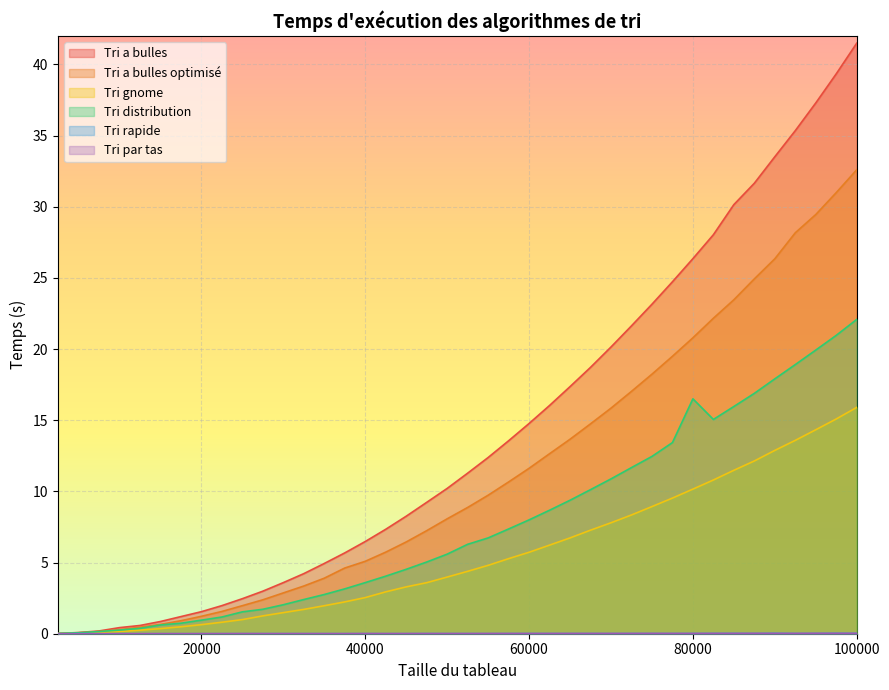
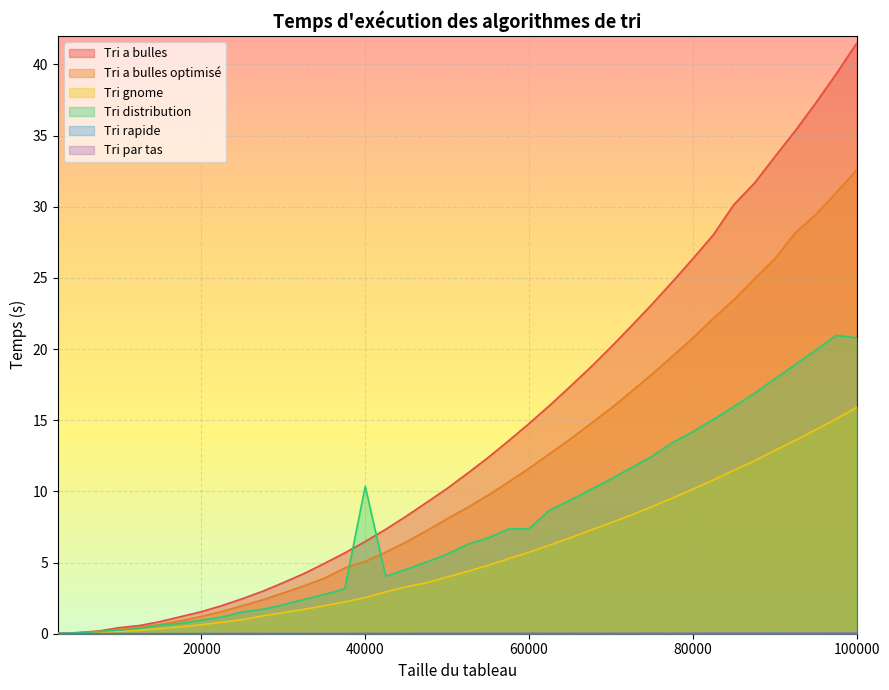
Tri distribution, 40000: 3.6 -> 10.4
Tri distribution, 60000: 8.0 -> 7.4
Tri distribution, 80000: 16.5 -> 14.2
Tri distribution, 100000: 22.1 -> 20.8
